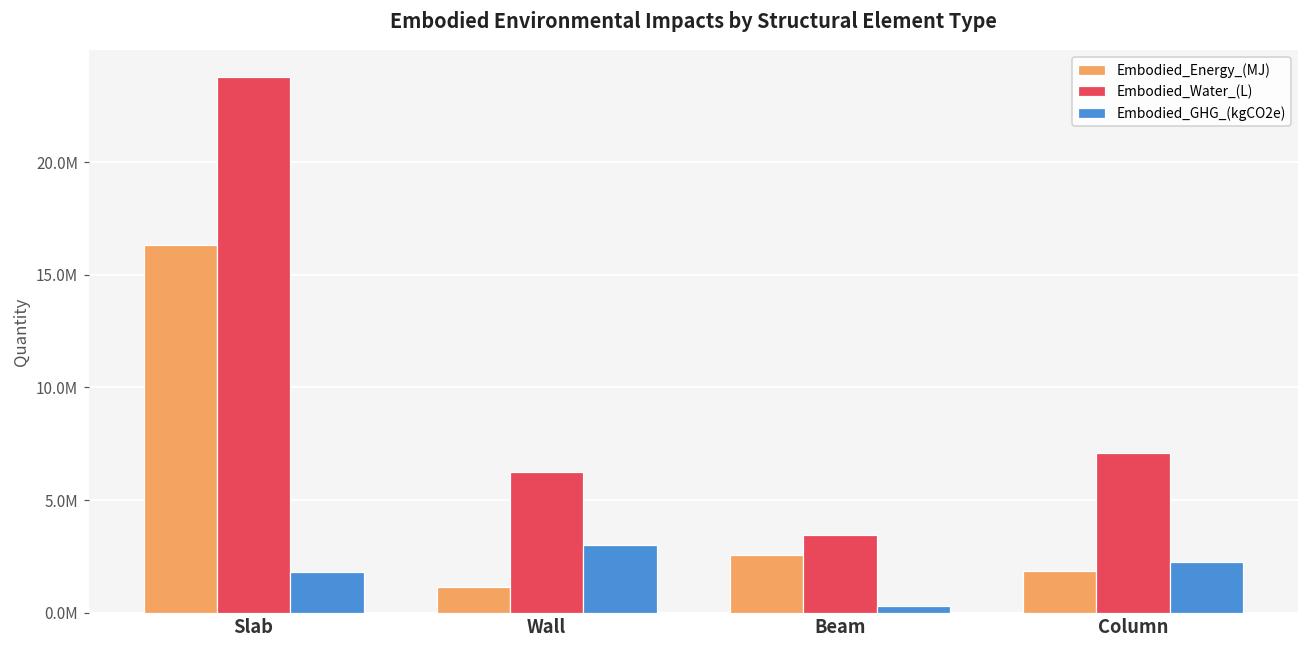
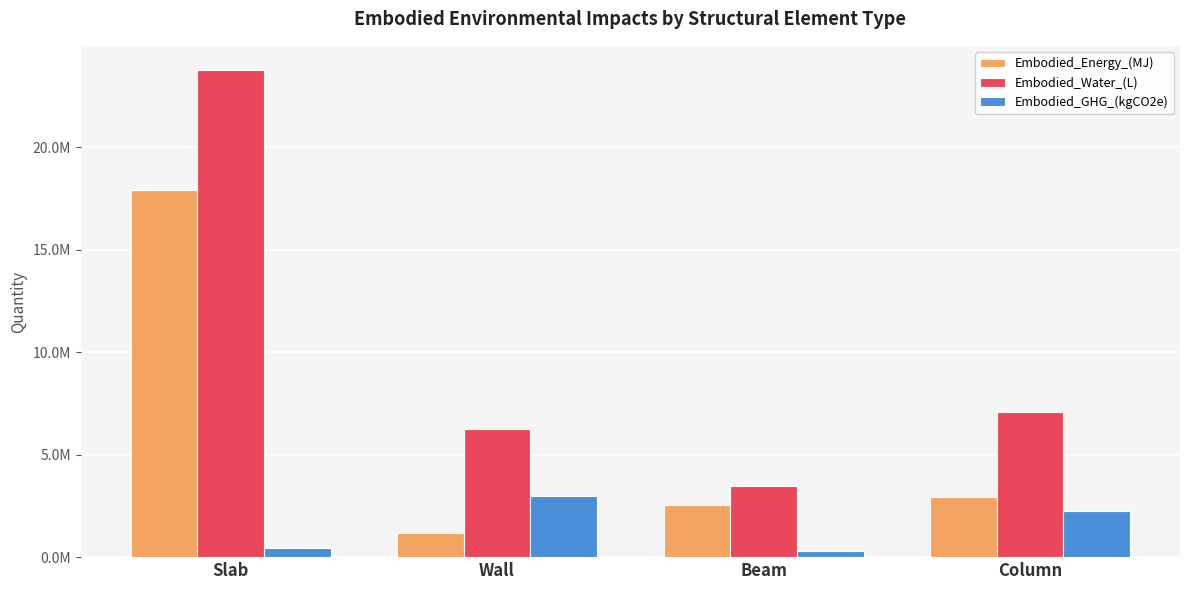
Embodied_Energy_(MJ), Slab: 16300000 -> 17900000
Embodied_GHG_(kgCO2e), Slab: 1800000 -> 400000
Embodied_Energy_(MJ), Column: 1900000 -> 2900000
